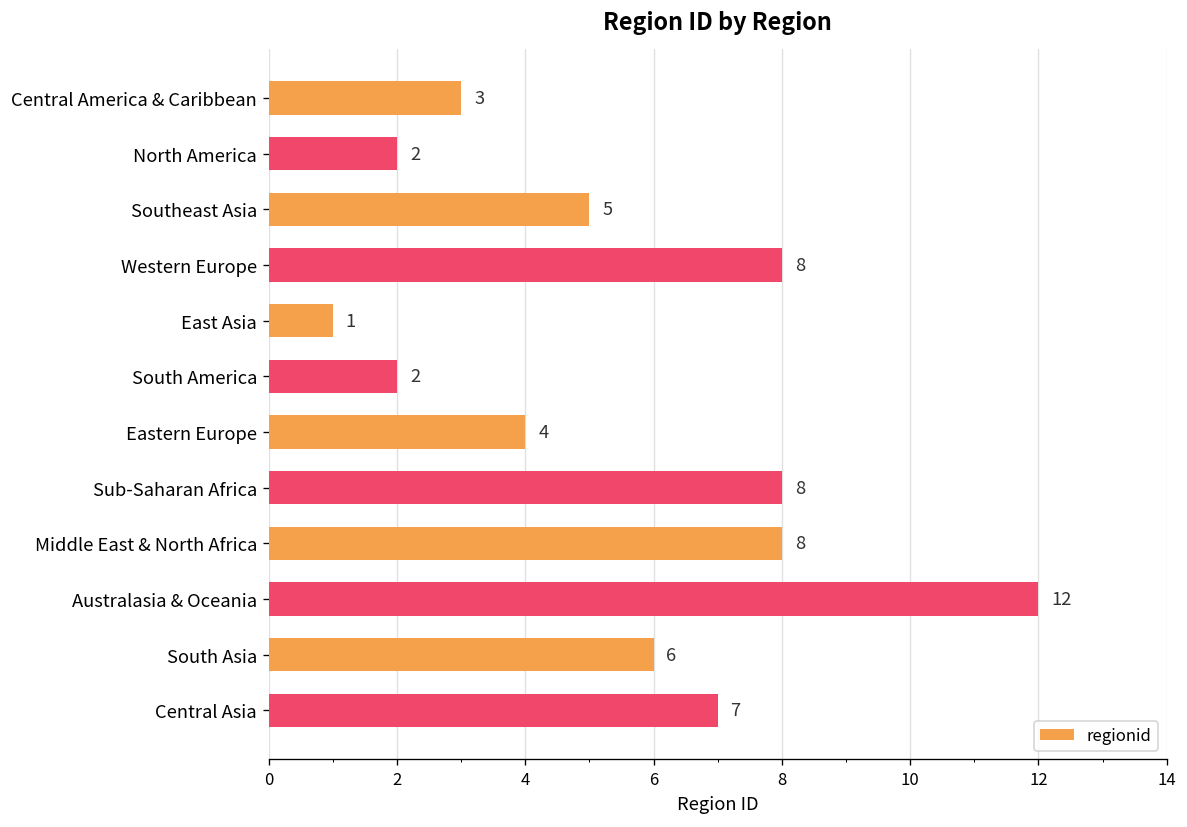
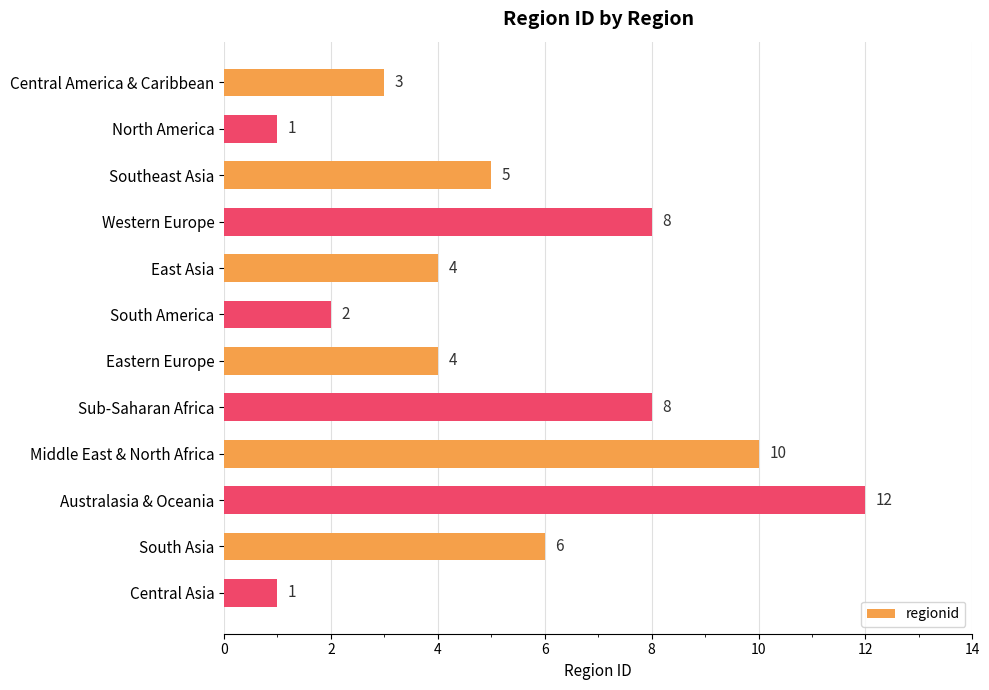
North America: 2 -> 1
East Asia: 1 -> 4
Middle East & North Africa: 8 -> 10
Central Asia: 7 -> 1
